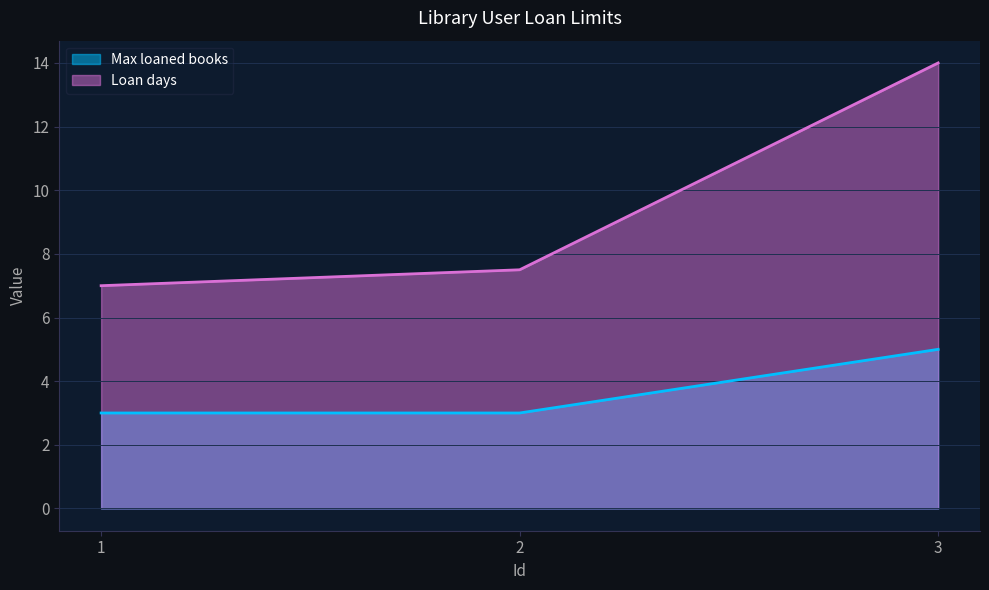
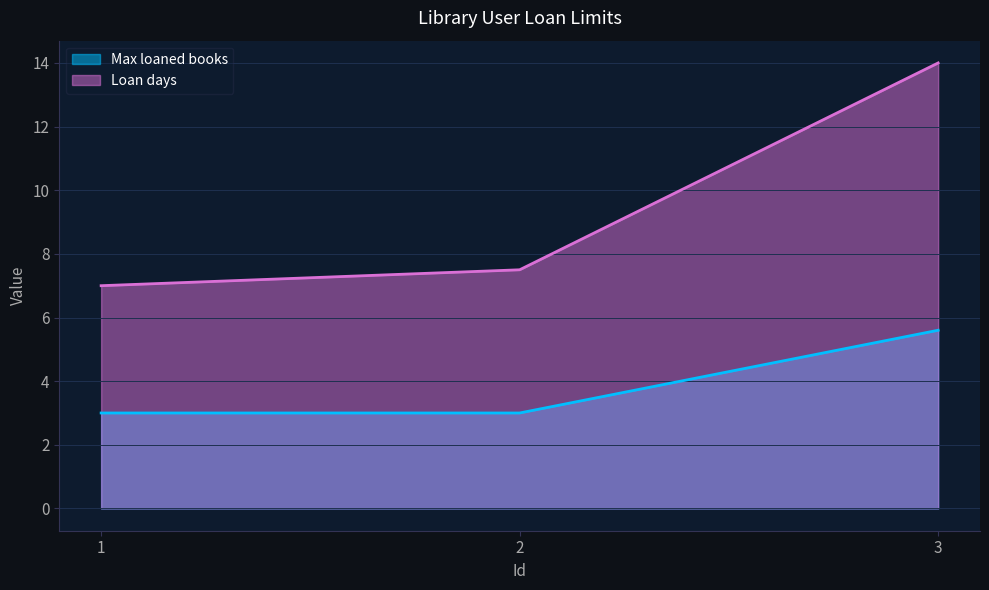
Max loaned books, 3: 5.0 -> 5.6
